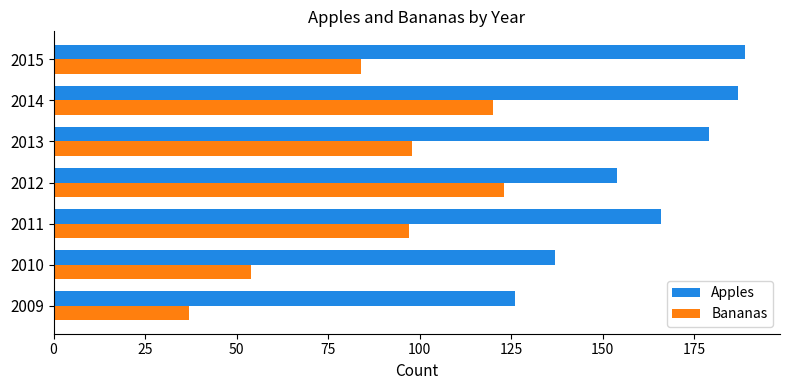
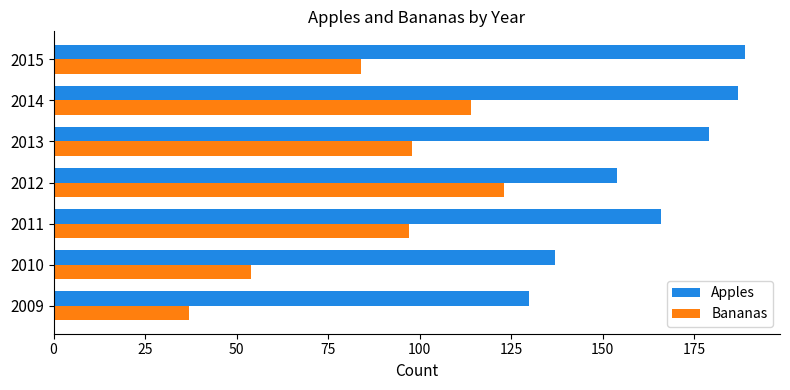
Bananas, 2014: 120 -> 114
Apples, 2009: 126 -> 130
